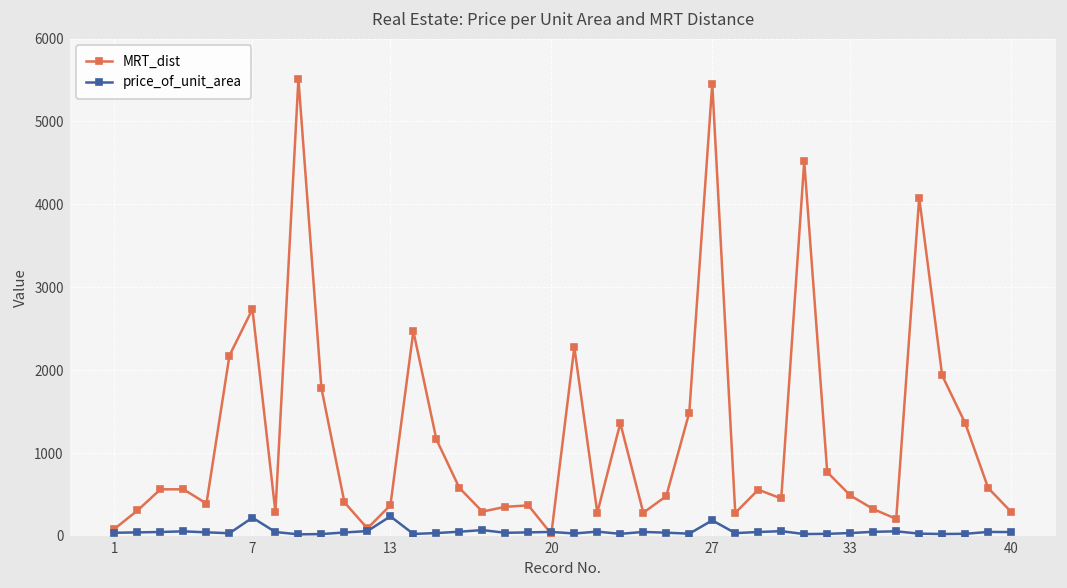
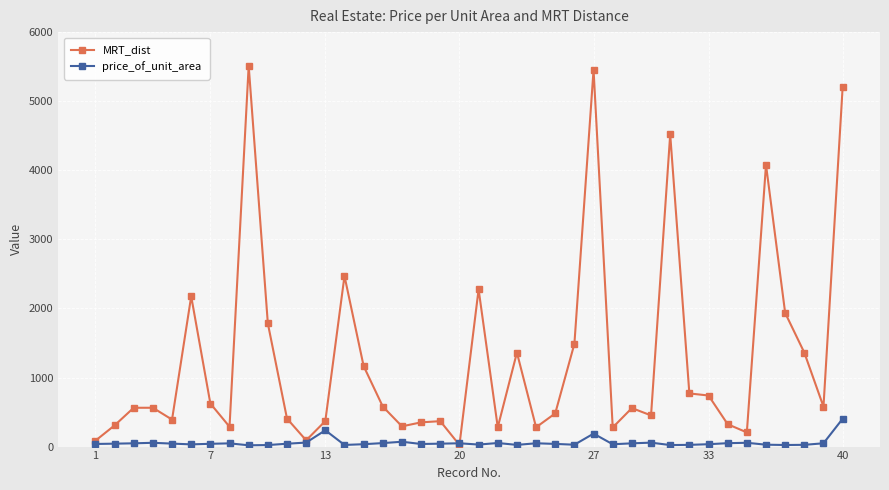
MRT_dist, 7: 2700 -> 600
price_of_unit_area, 7: 200 -> 0
MRT_dist, 33: 500 -> 700
MRT_dist, 40: 300 -> 5200
price_of_unit_area, 40: 0 -> 400
